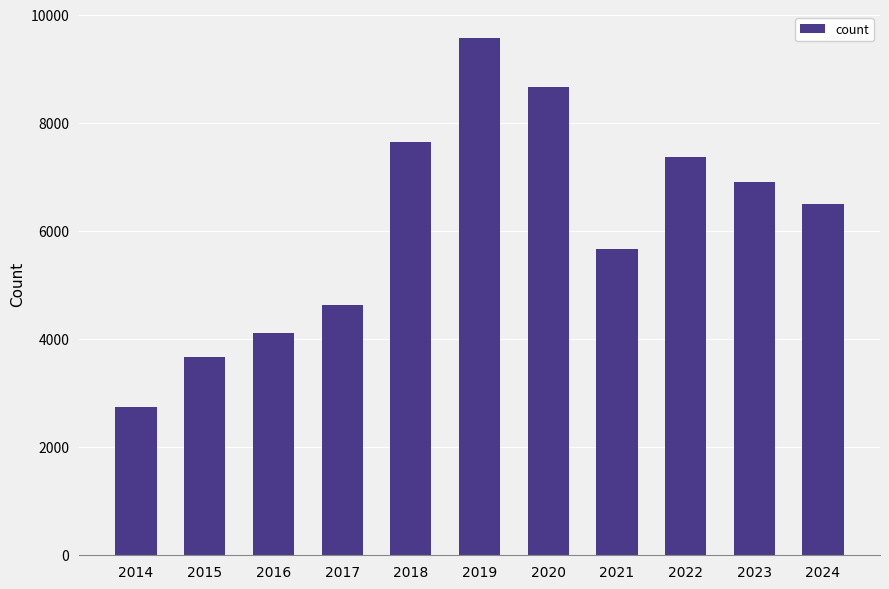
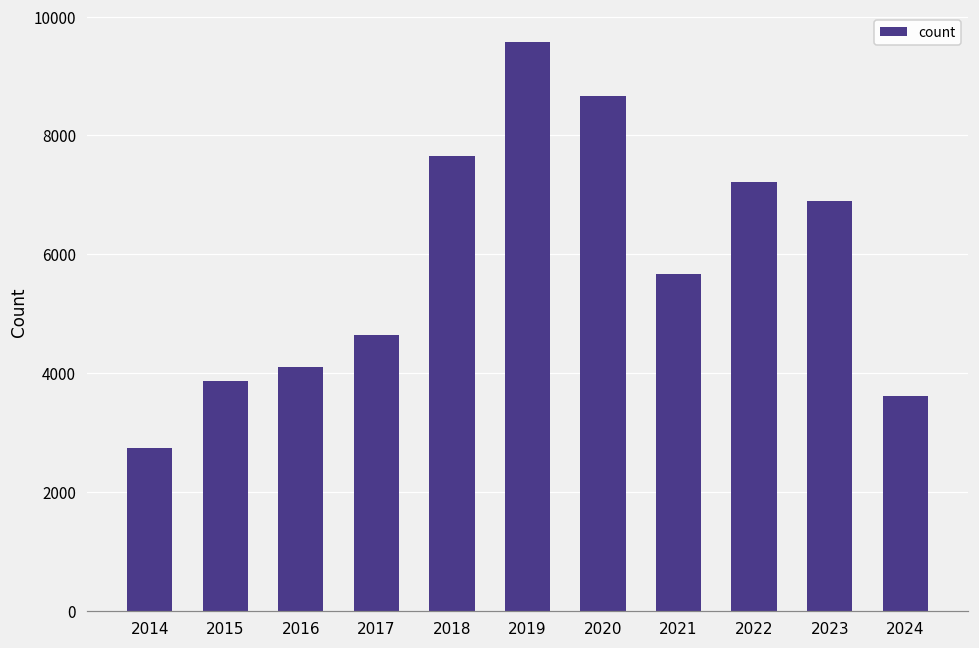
2015: 3700 -> 3900
2022: 7400 -> 7200
2024: 6500 -> 3600
